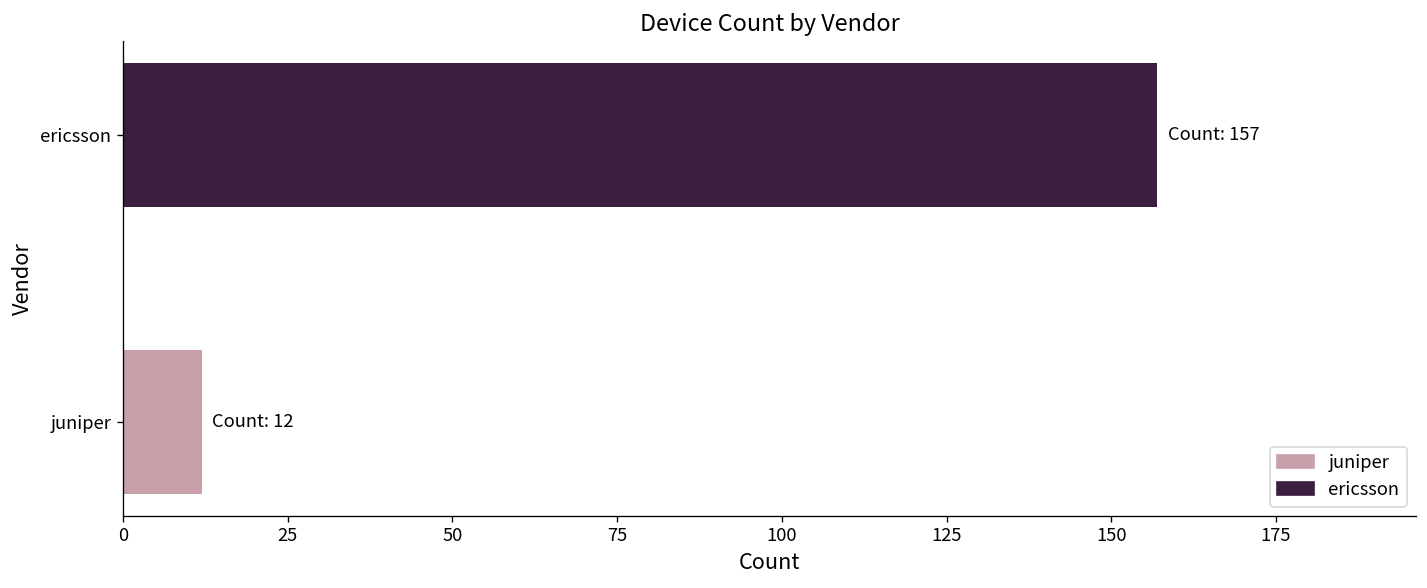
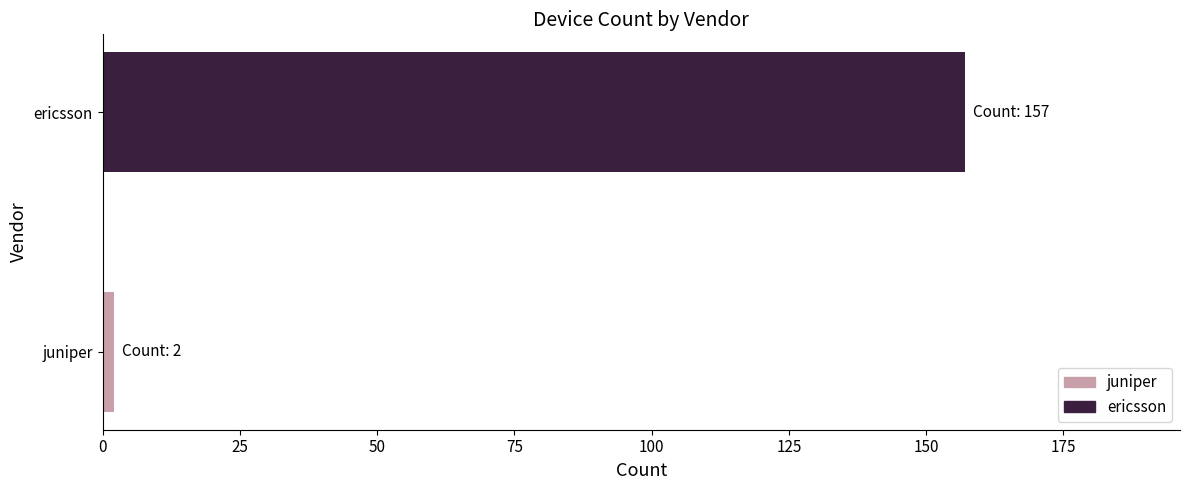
juniper: 12 -> 2
